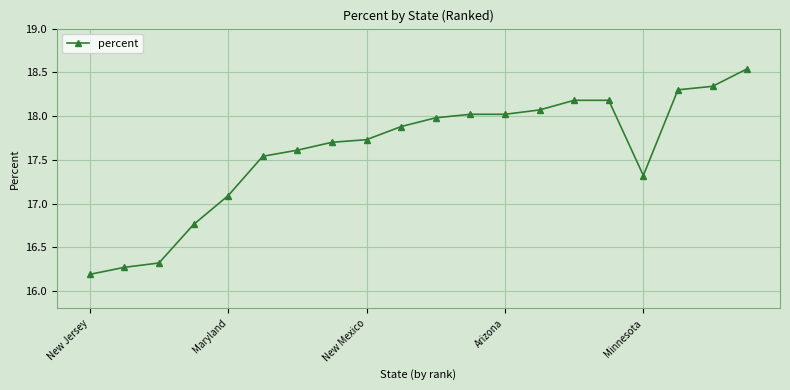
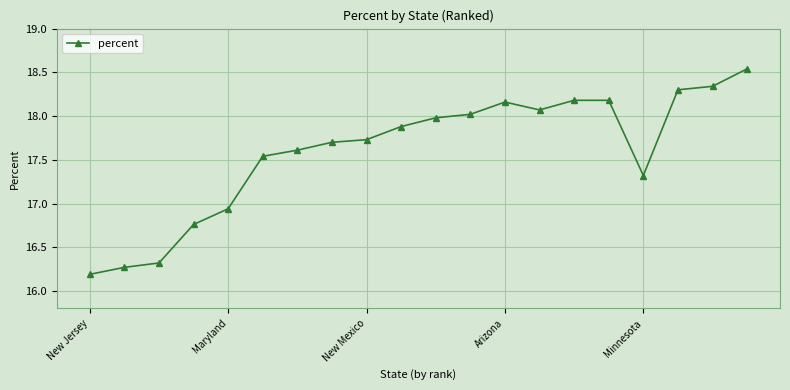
Maryland: 17.1 -> 16.9
Arizona: 18.0 -> 18.2
